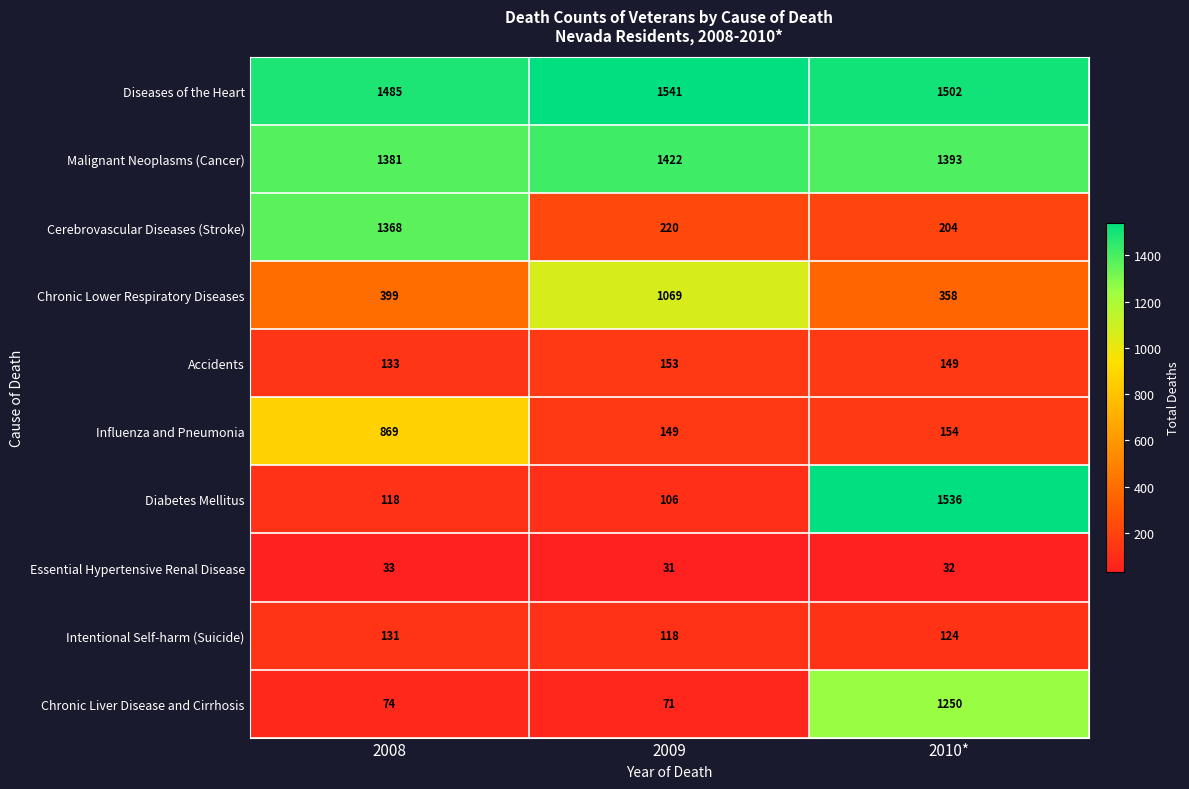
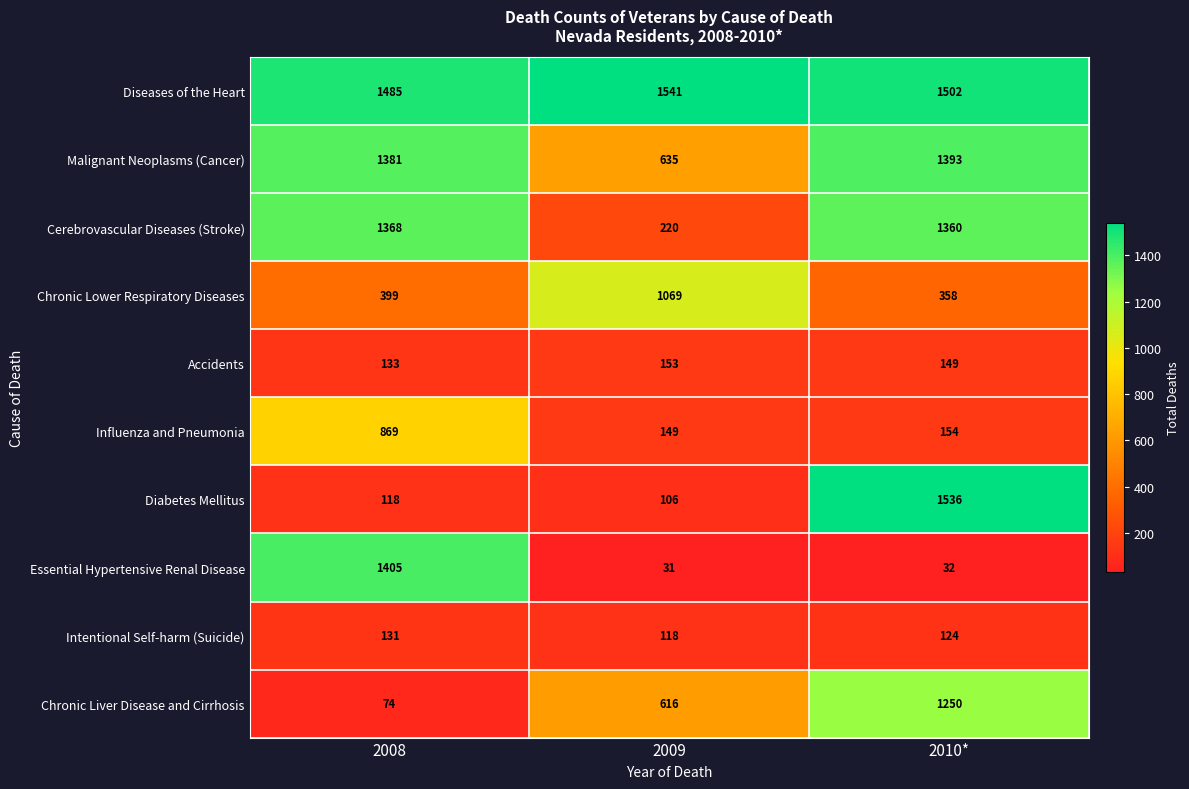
Malignant Neoplasms (Cancer), 2009: 1422 -> 635
Cerebrovascular Diseases (Stroke), 2010*: 204 -> 1360
Essential Hypertensive Renal Disease, 2008: 33 -> 1405
Chronic Liver Disease and Cirrhosis, 2009: 71 -> 616
